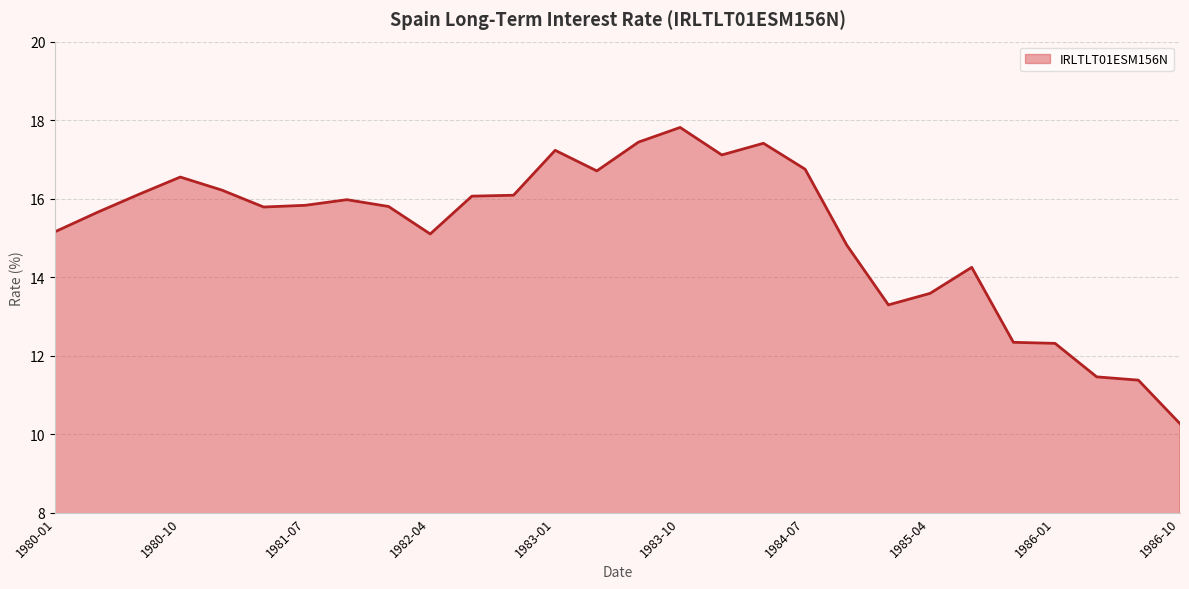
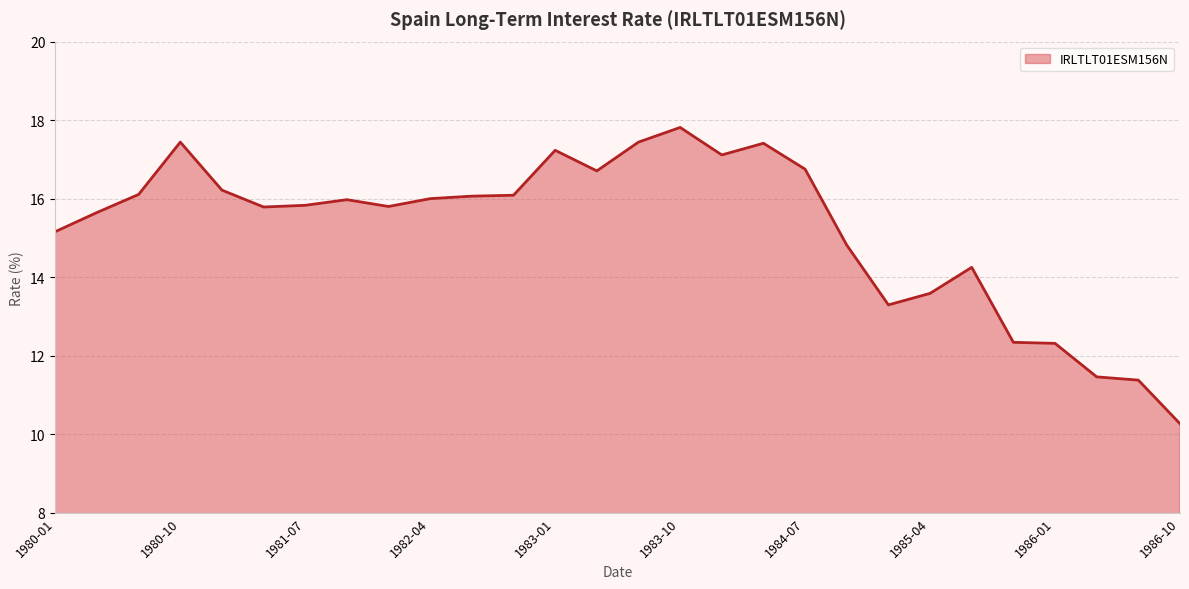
1980-10: 16.6 -> 17.4
1982-04: 15.1 -> 16.0
